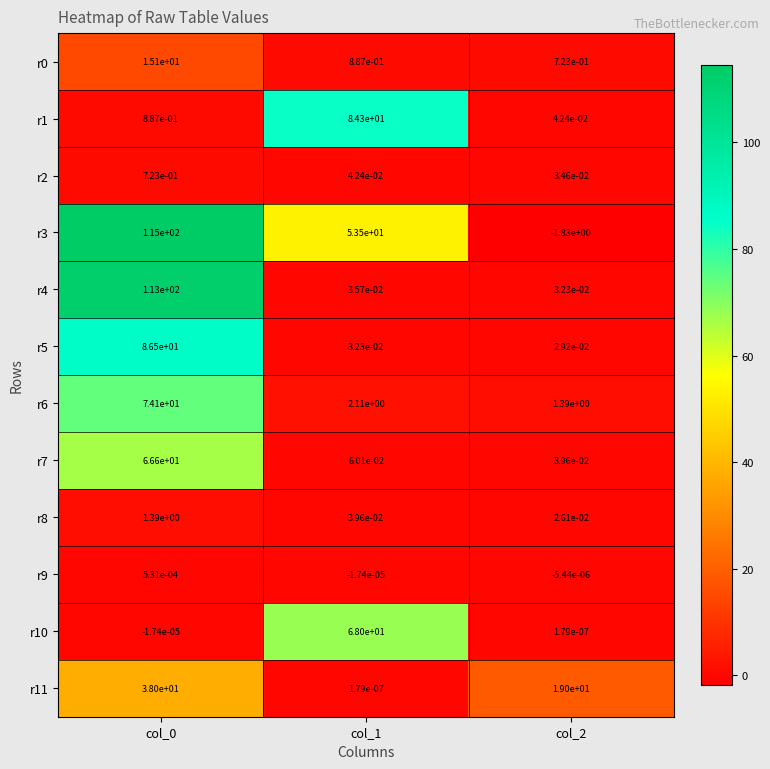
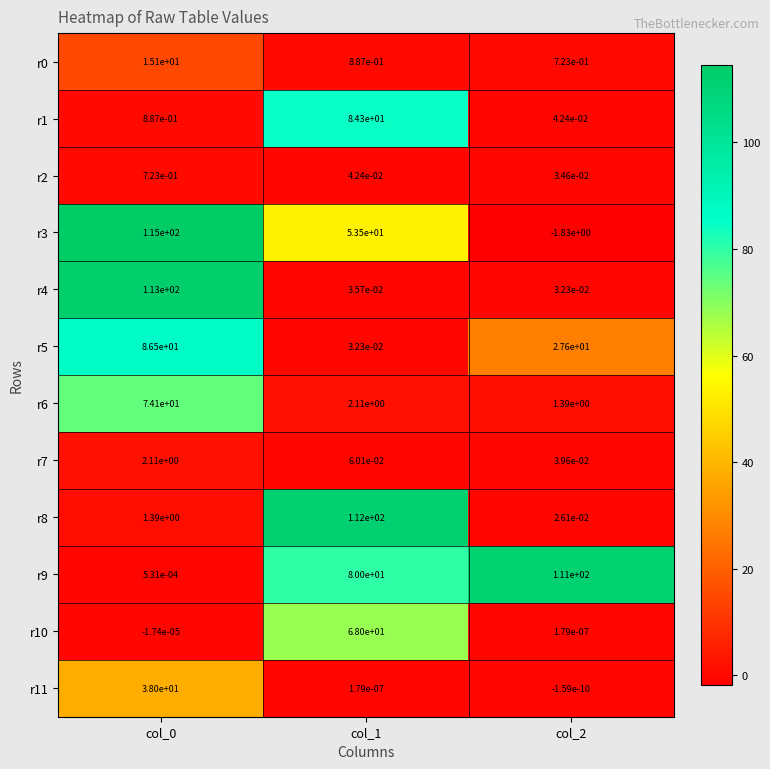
r5, col_2: 2.92e-02 -> 2.76e+01
r7, col_0: 6.66e+01 -> 2.11e+00
r8, col_1: 3.96e-02 -> 1.12e+02
r9, col_1: -1.74e-05 -> 8.00e+01
r9, col_2: -5.44e-06 -> 1.11e+02
r11, col_2: 1.90e+01 -> -1.59e-10
